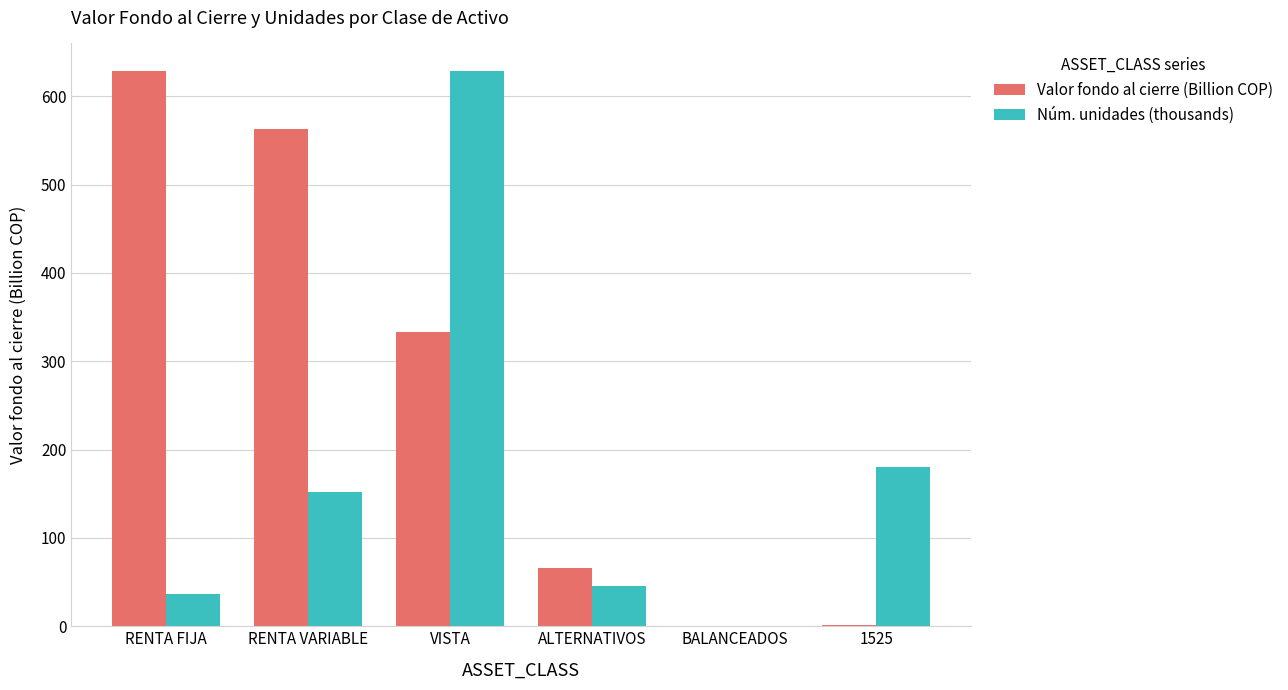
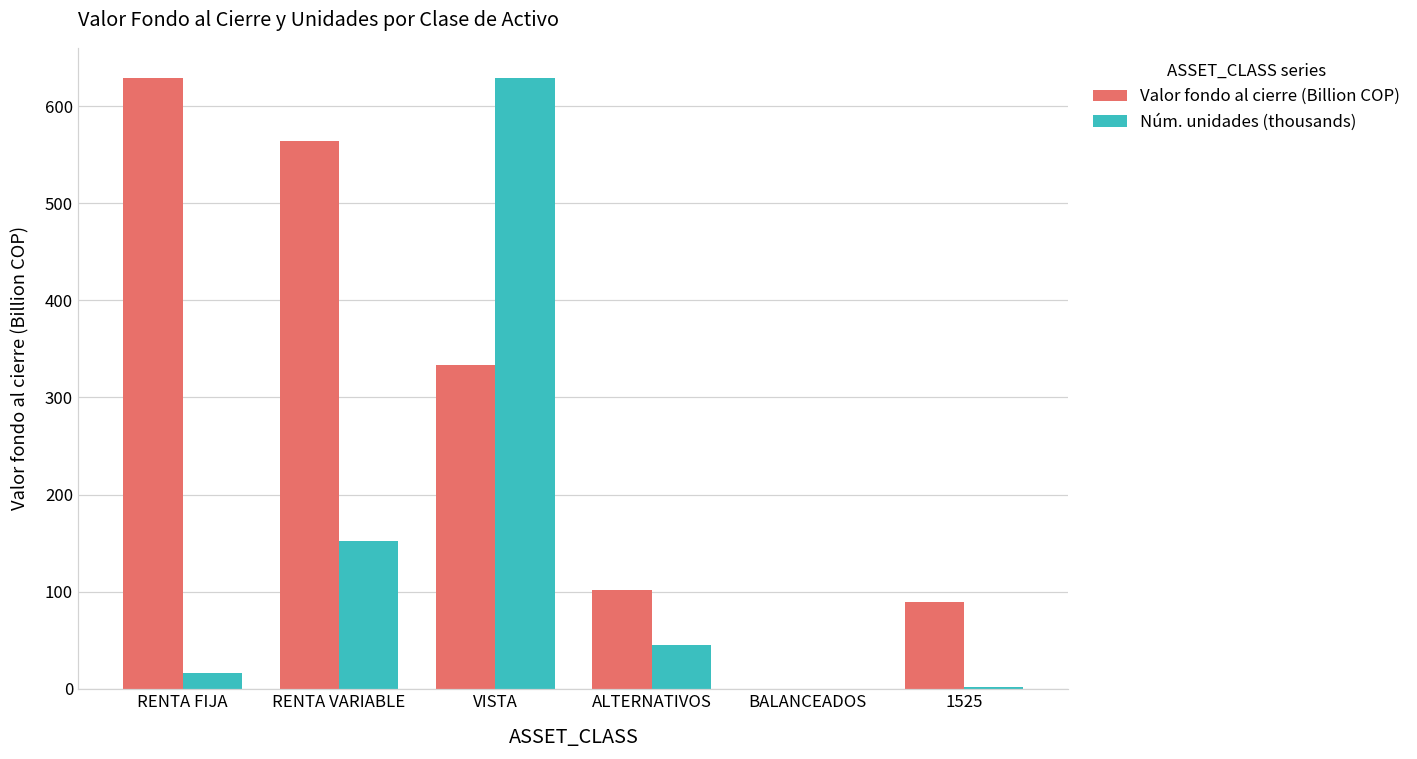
Núm. unidades (thousands), RENTA FIJA: 40 -> 20
Valor fondo al cierre (Billion COP), ALTERNATIVOS: 70 -> 100
Valor fondo al cierre (Billion COP), 1525: 0 -> 90
Núm. unidades (thousands), 1525: 180 -> 0
